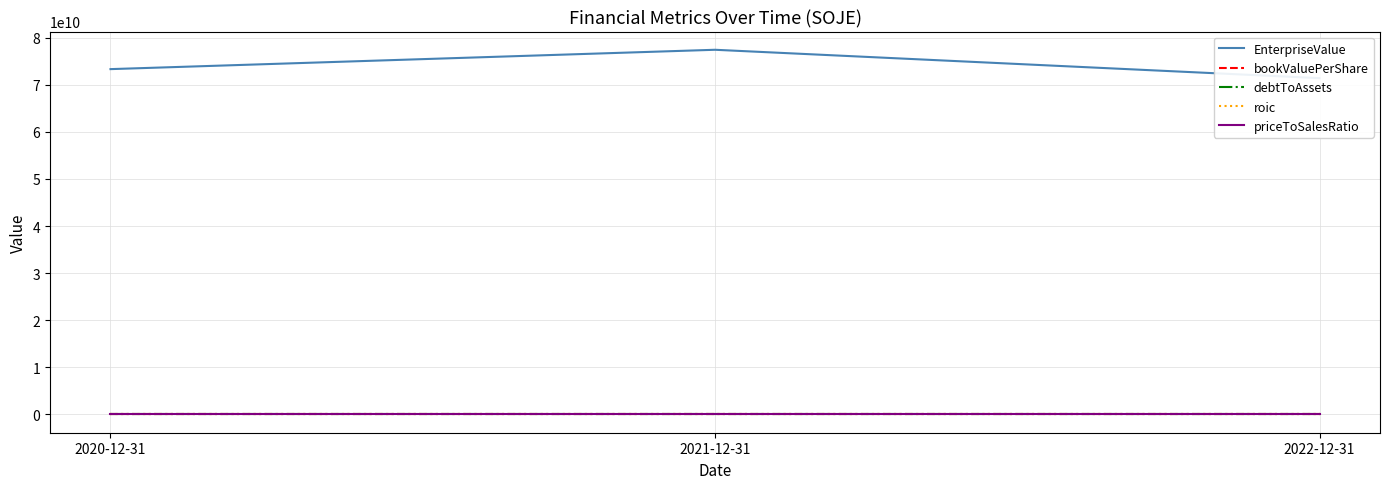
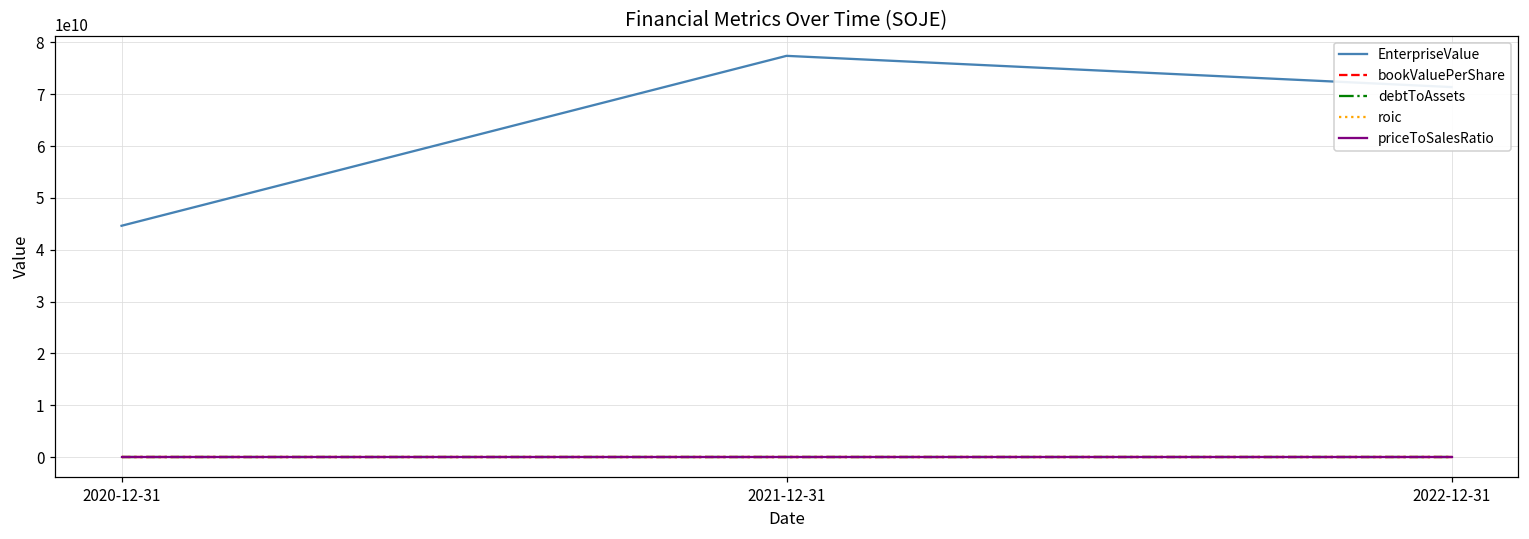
EnterpriseValue, 2020-12-31: 73000000000 -> 45000000000
